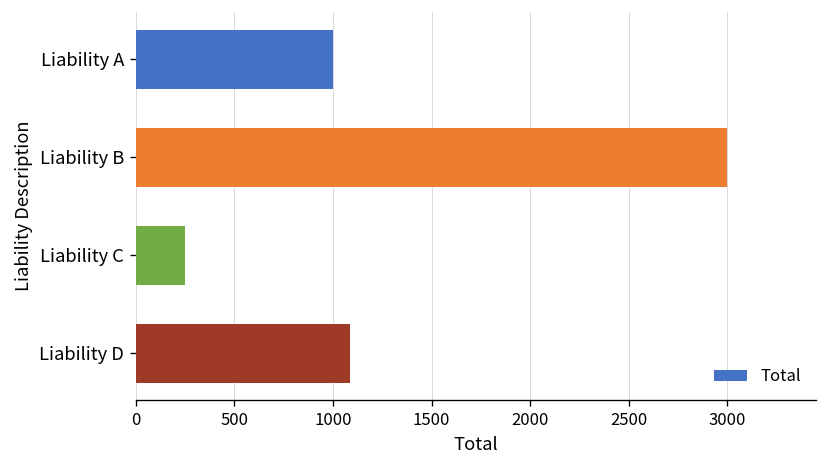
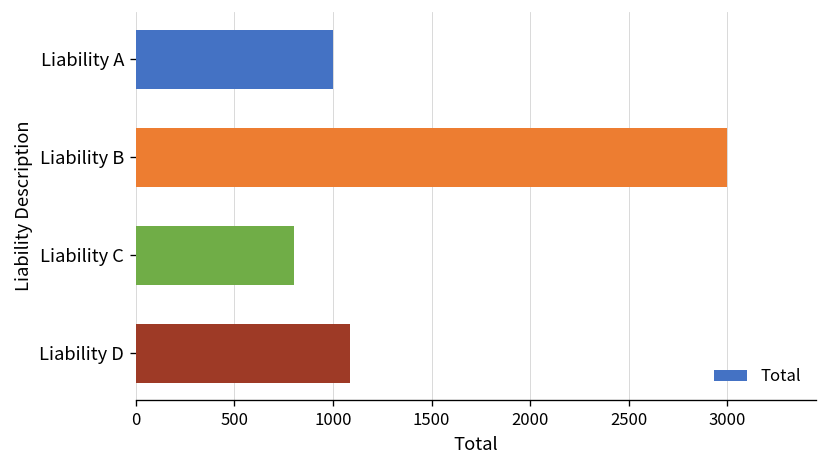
Liability C: 250 -> 800
